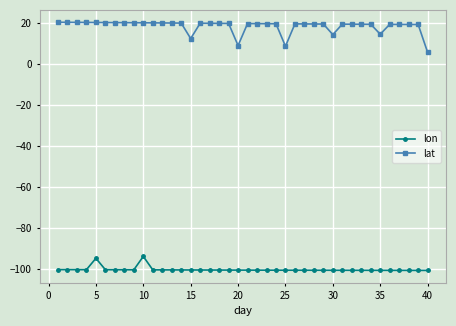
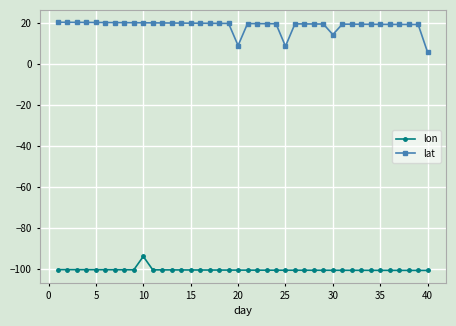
lon, 5: -95 -> -100
lat, 15: 13 -> 20
lat, 35: 15 -> 20
